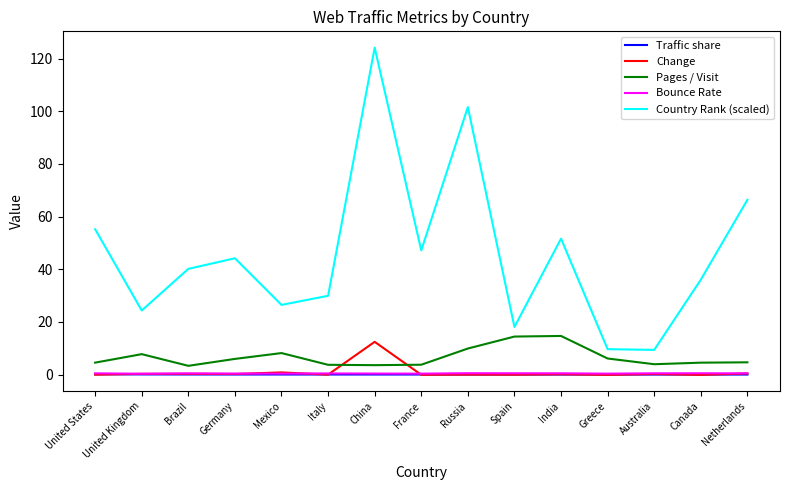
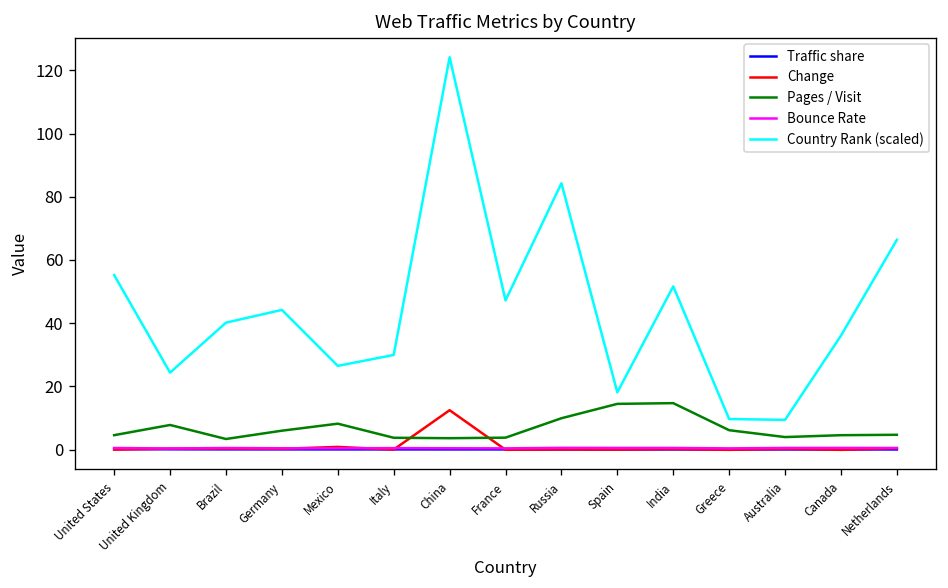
Country Rank (scaled), Russia: 102 -> 84
